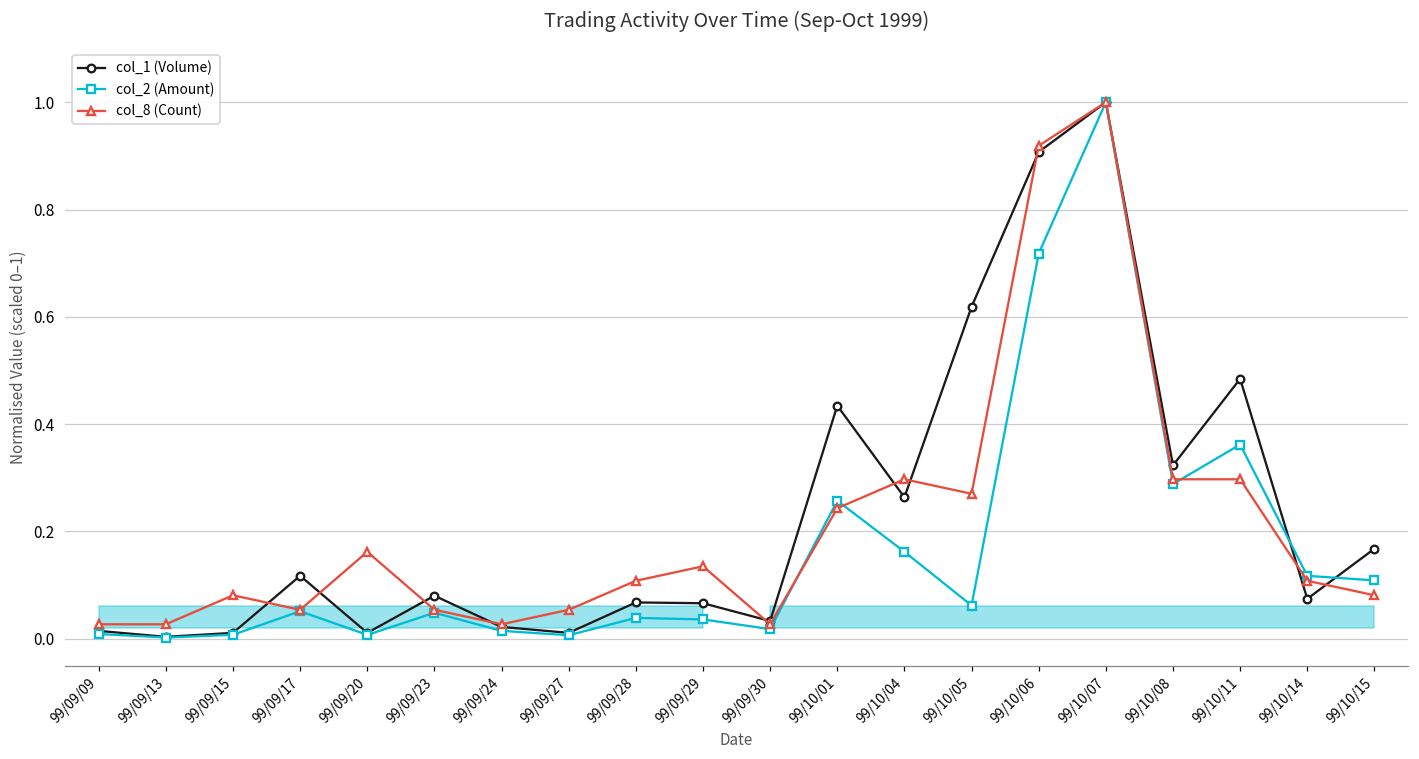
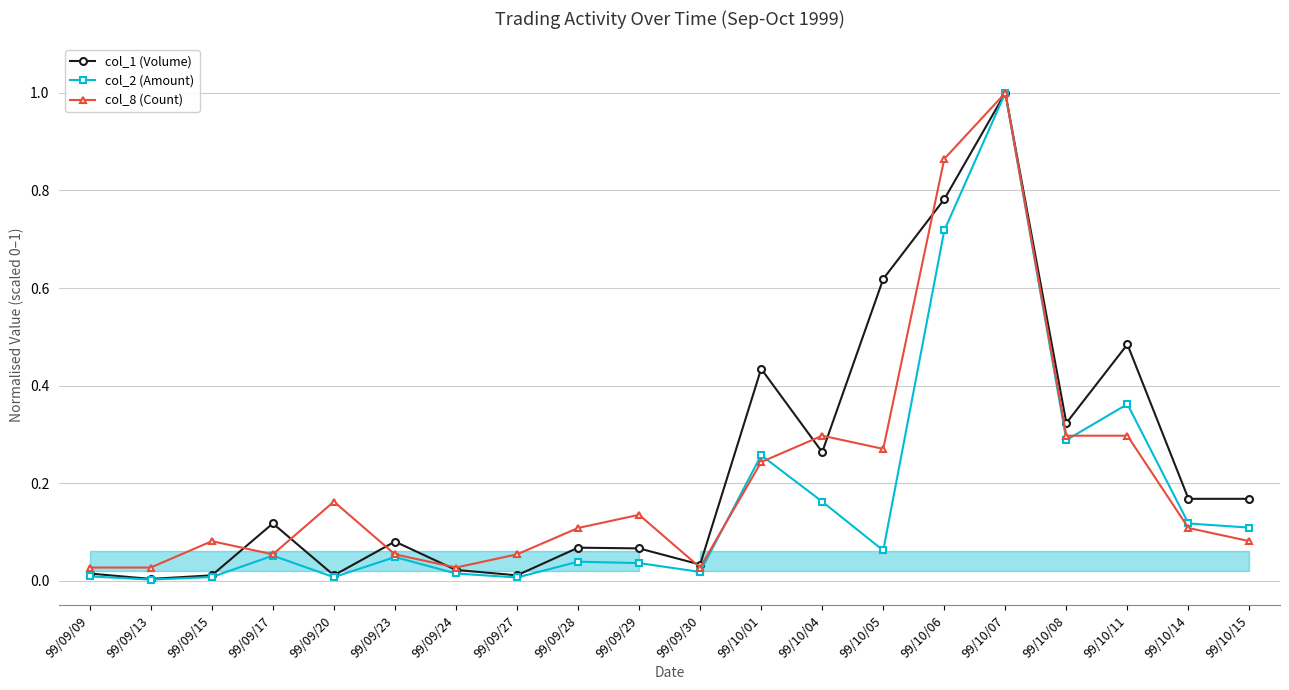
col_1 (Volume), 99/10/06: 0.91 -> 0.78
col_8 (Count), 99/10/06: 0.92 -> 0.86
col_1 (Volume), 99/10/14: 0.07 -> 0.17
